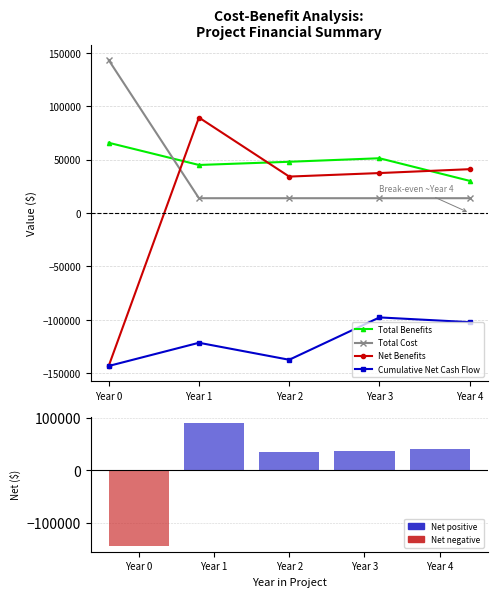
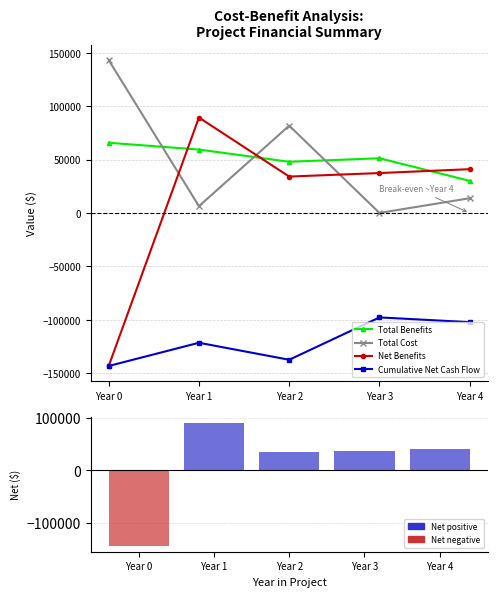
Cost-Benefit Analysis: Project Financial Summary, Total Benefits, Year 1: 45000 -> 59000
Cost-Benefit Analysis: Project Financial Summary, Total Cost, Year 1: 14000 -> 6000
Cost-Benefit Analysis: Project Financial Summary, Total Cost, Year 2: 14000 -> 82000
Cost-Benefit Analysis: Project Financial Summary, Total Cost, Year 3: 14000 -> 0
